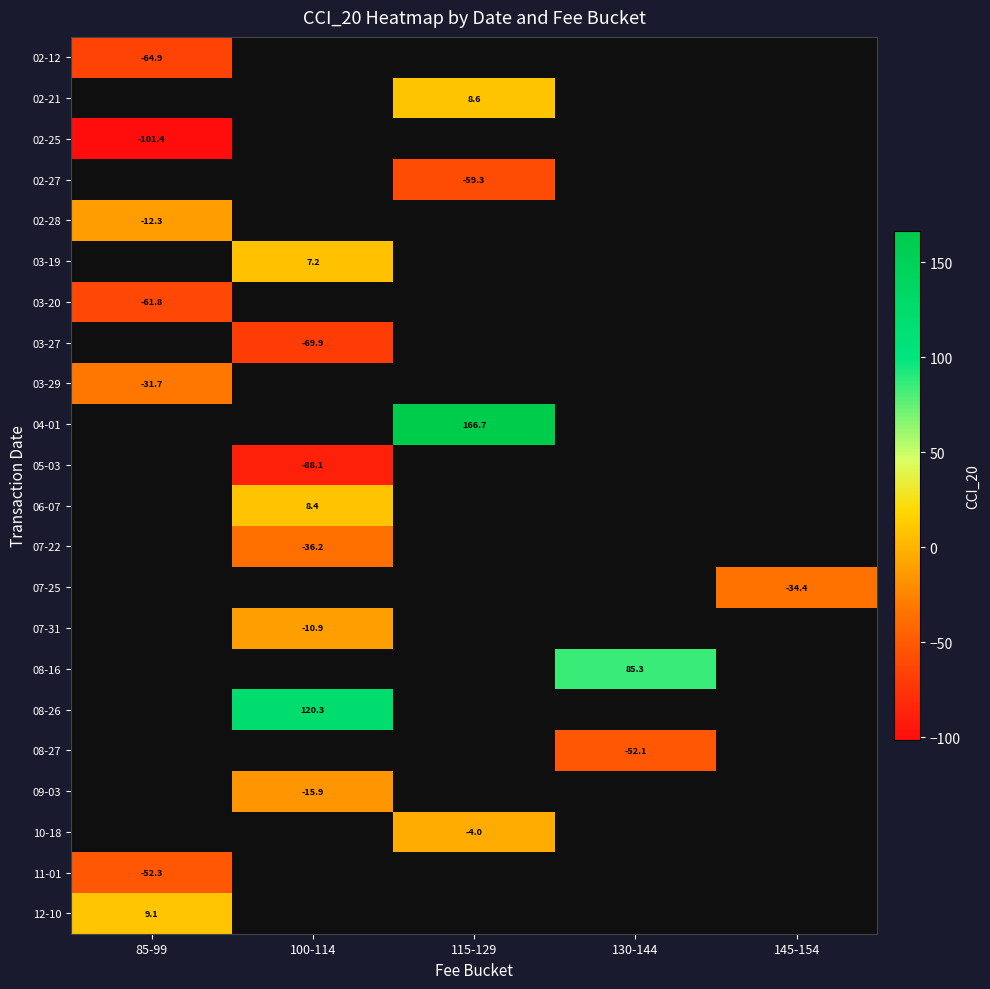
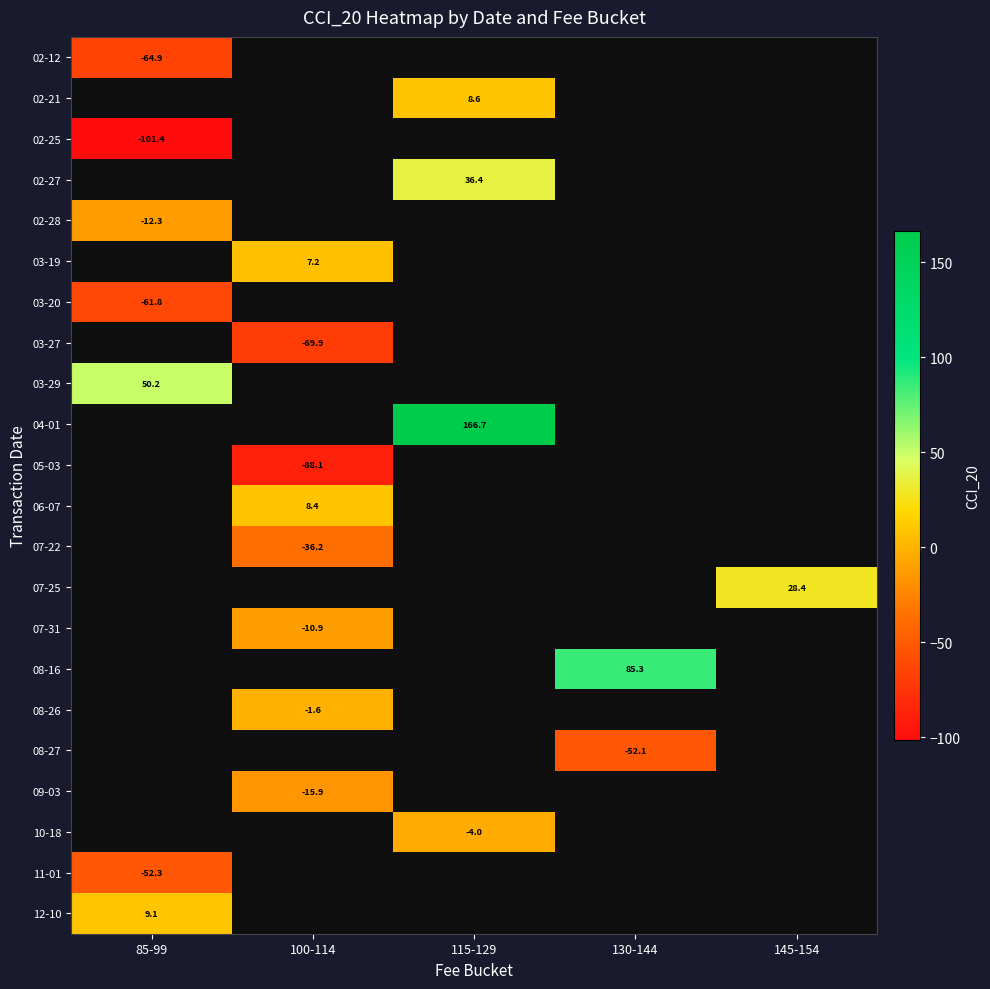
02-27, 115-129: -59.3 -> 36.4
03-29, 85-99: -31.7 -> 50.2
07-25, 145-154: -34.4 -> 28.4
08-26, 100-114: 120.3 -> -1.6
